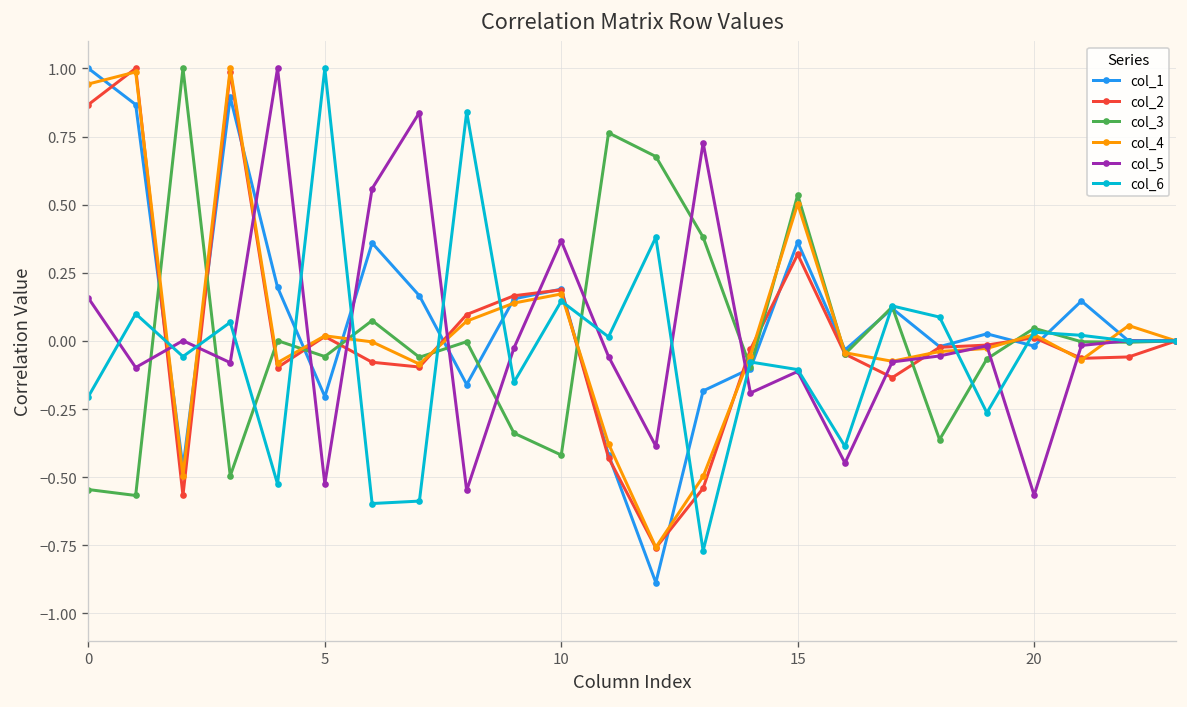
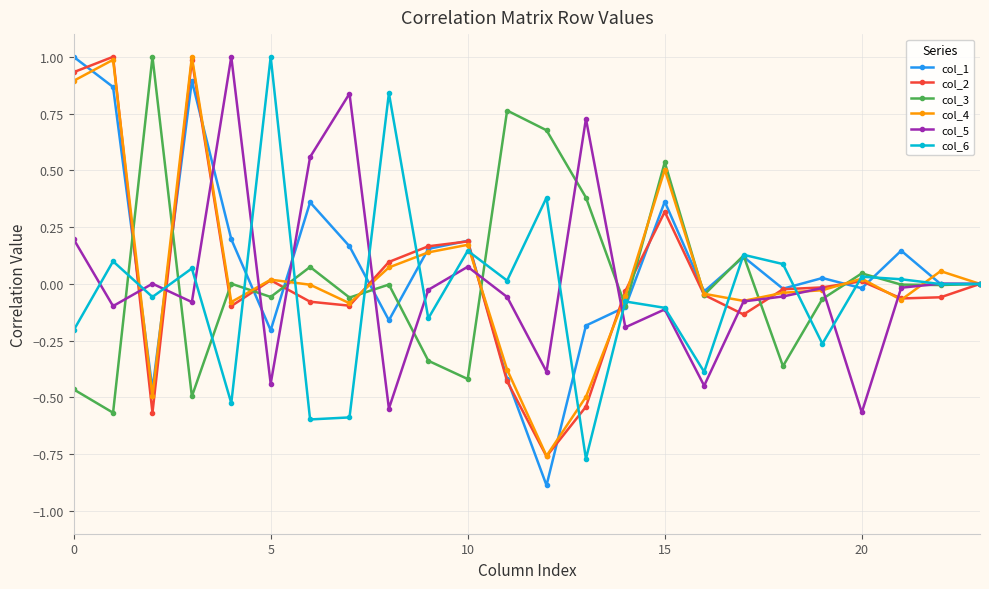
col_2, 0: 0.87 -> 0.93
col_3, 0: -0.55 -> -0.46
col_4, 0: 0.94 -> 0.89
col_5, 0: 0.16 -> 0.20
col_5, 5: -0.52 -> -0.44
col_5, 10: 0.37 -> 0.08
